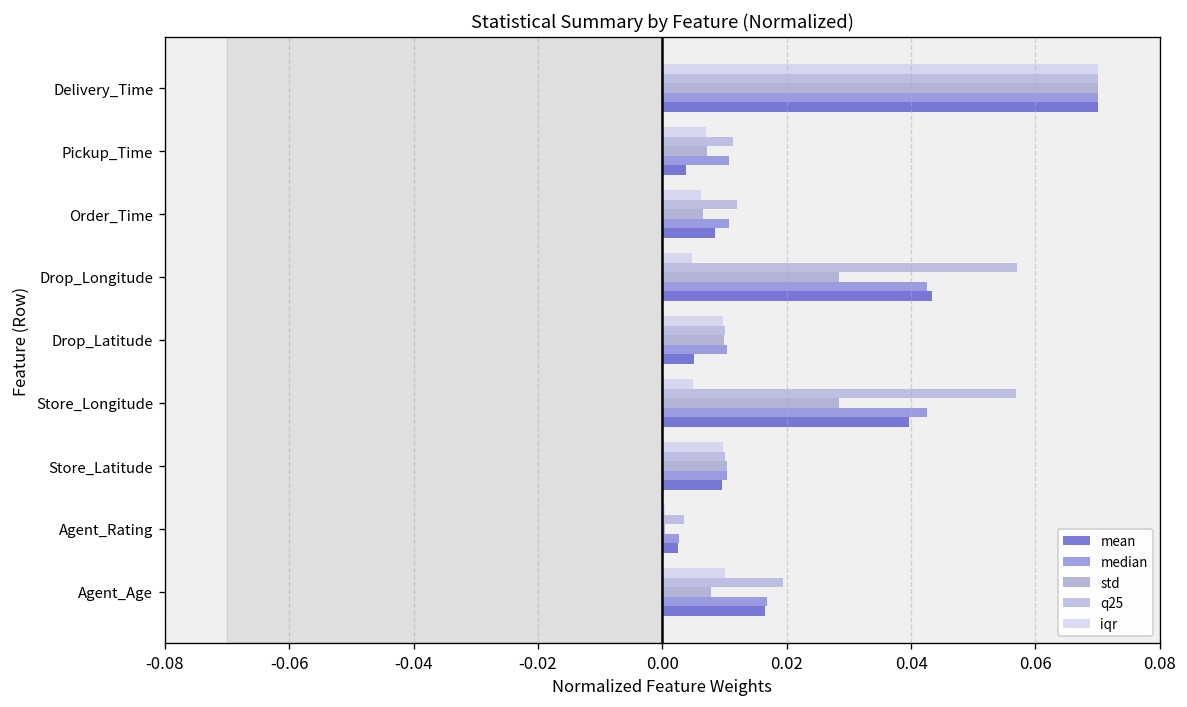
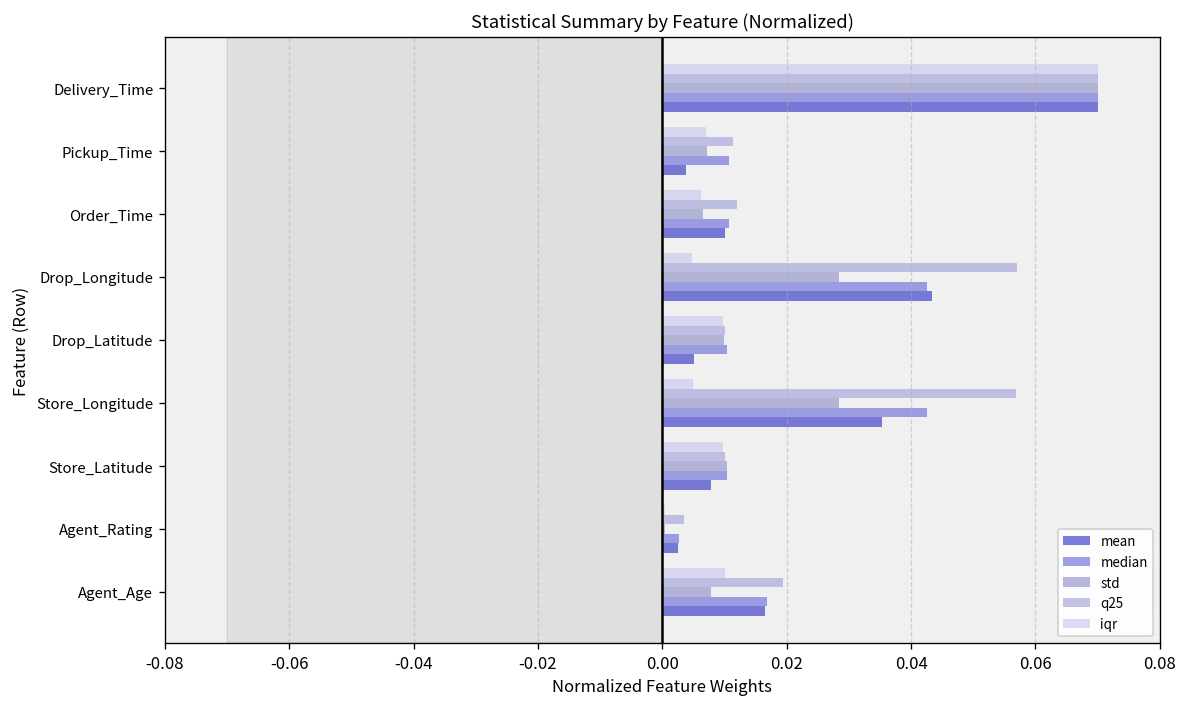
mean, Order_Time: 0.008 -> 0.010
mean, Store_Longitude: 0.040 -> 0.035
mean, Store_Latitude: 0.010 -> 0.008
